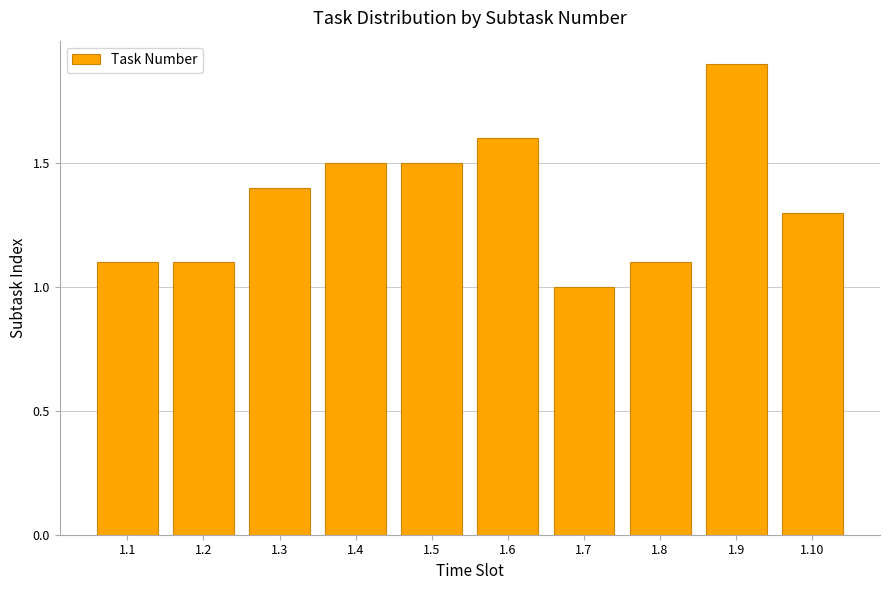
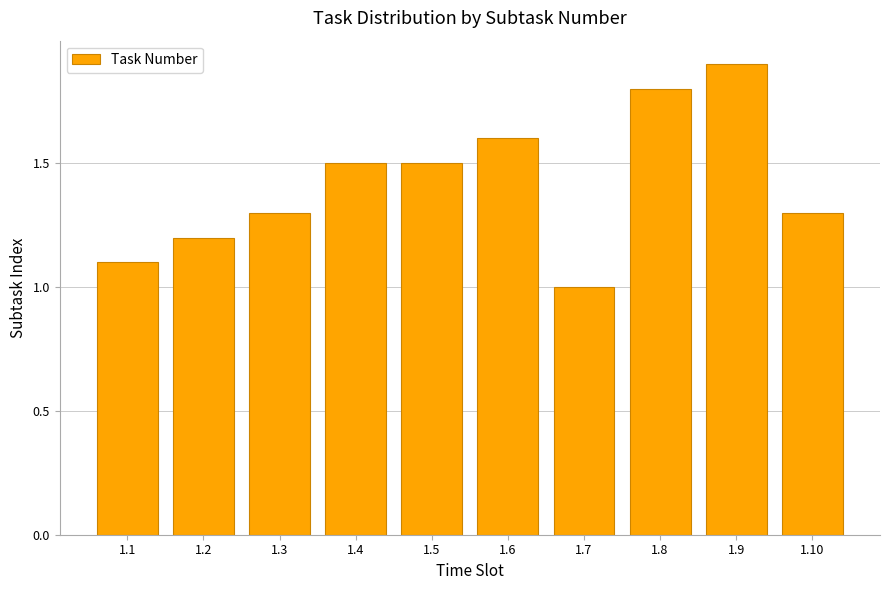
1.2: 1.1 -> 1.2
1.3: 1.4 -> 1.3
1.8: 1.1 -> 1.8
